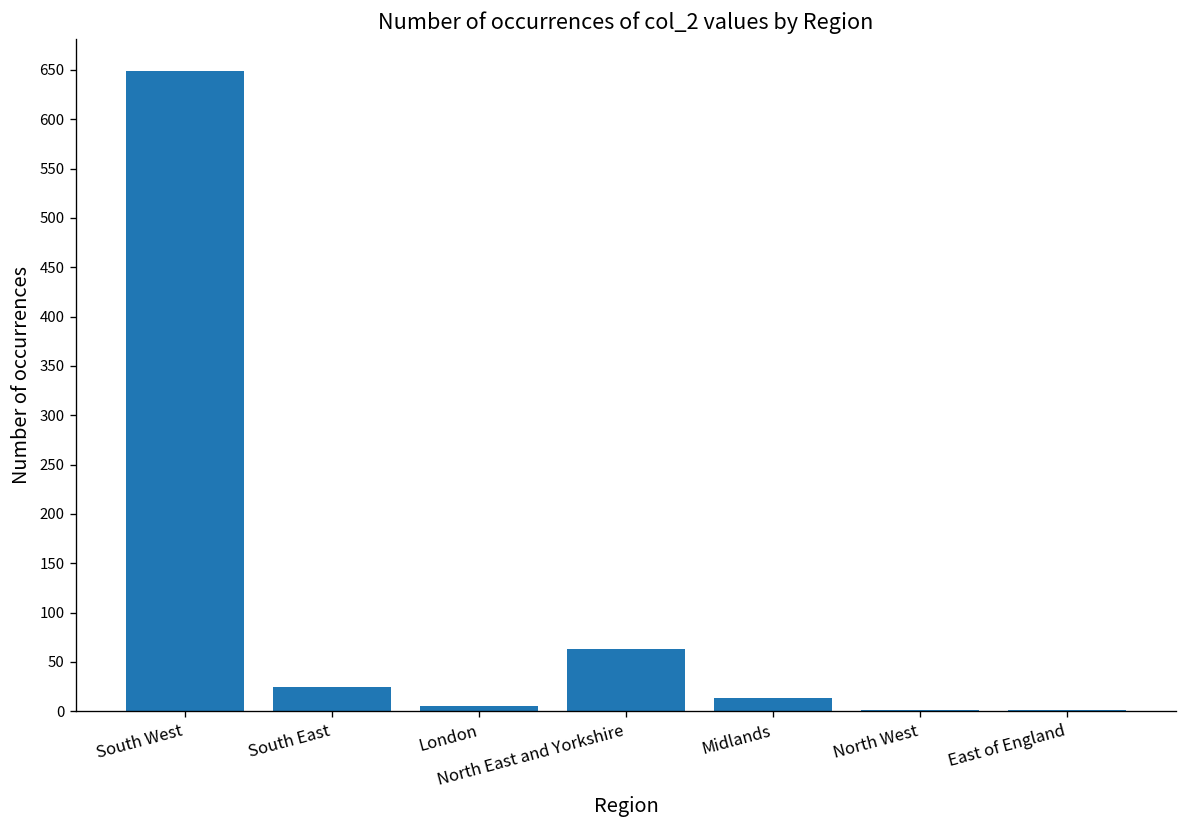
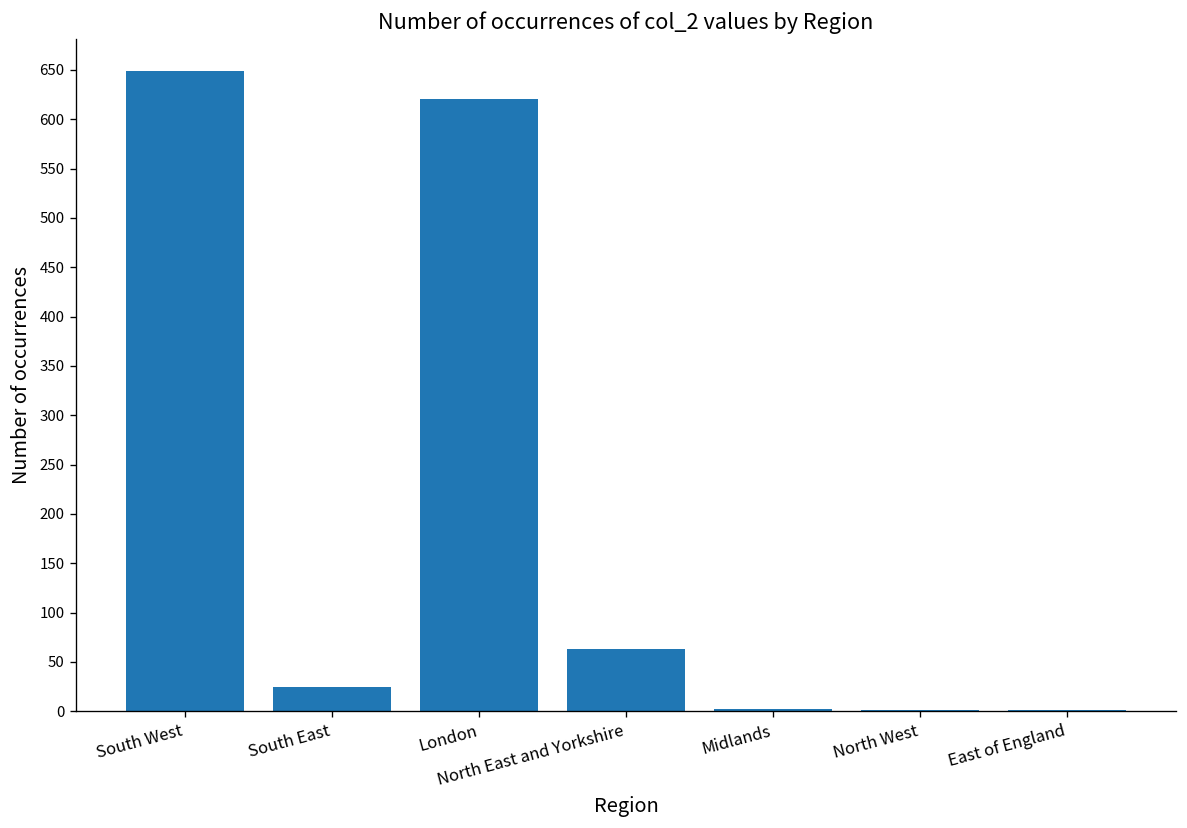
London: 10 -> 620
Midlands: 10 -> 0
